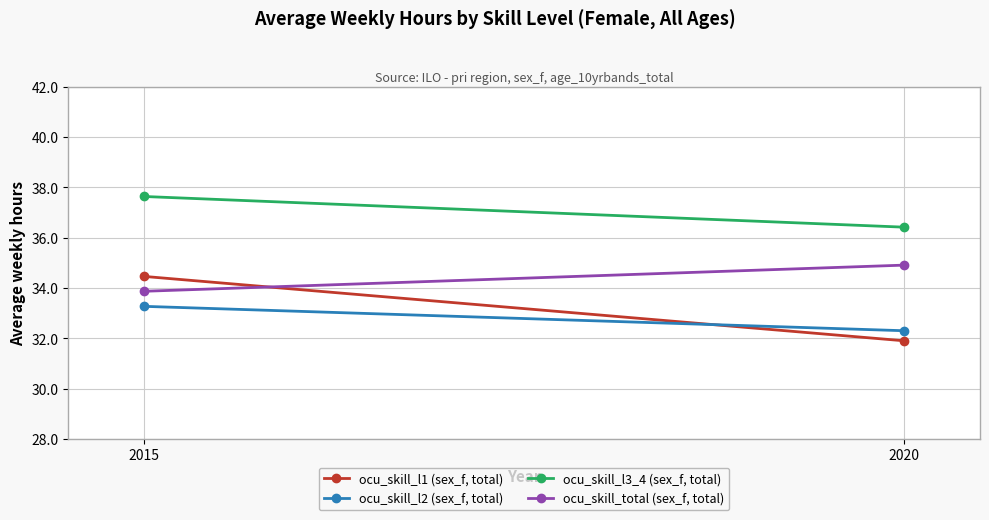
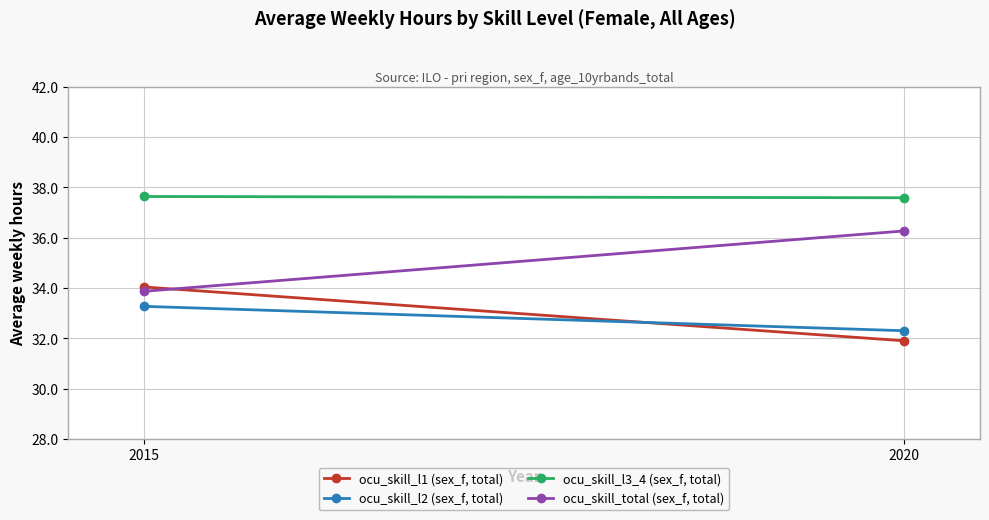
ocu_skill_l1 (sex_f, total), 2015: 34.5 -> 34.0
ocu_skill_l3_4 (sex_f, total), 2020: 36.4 -> 37.6
ocu_skill_total (sex_f, total), 2020: 34.9 -> 36.3
